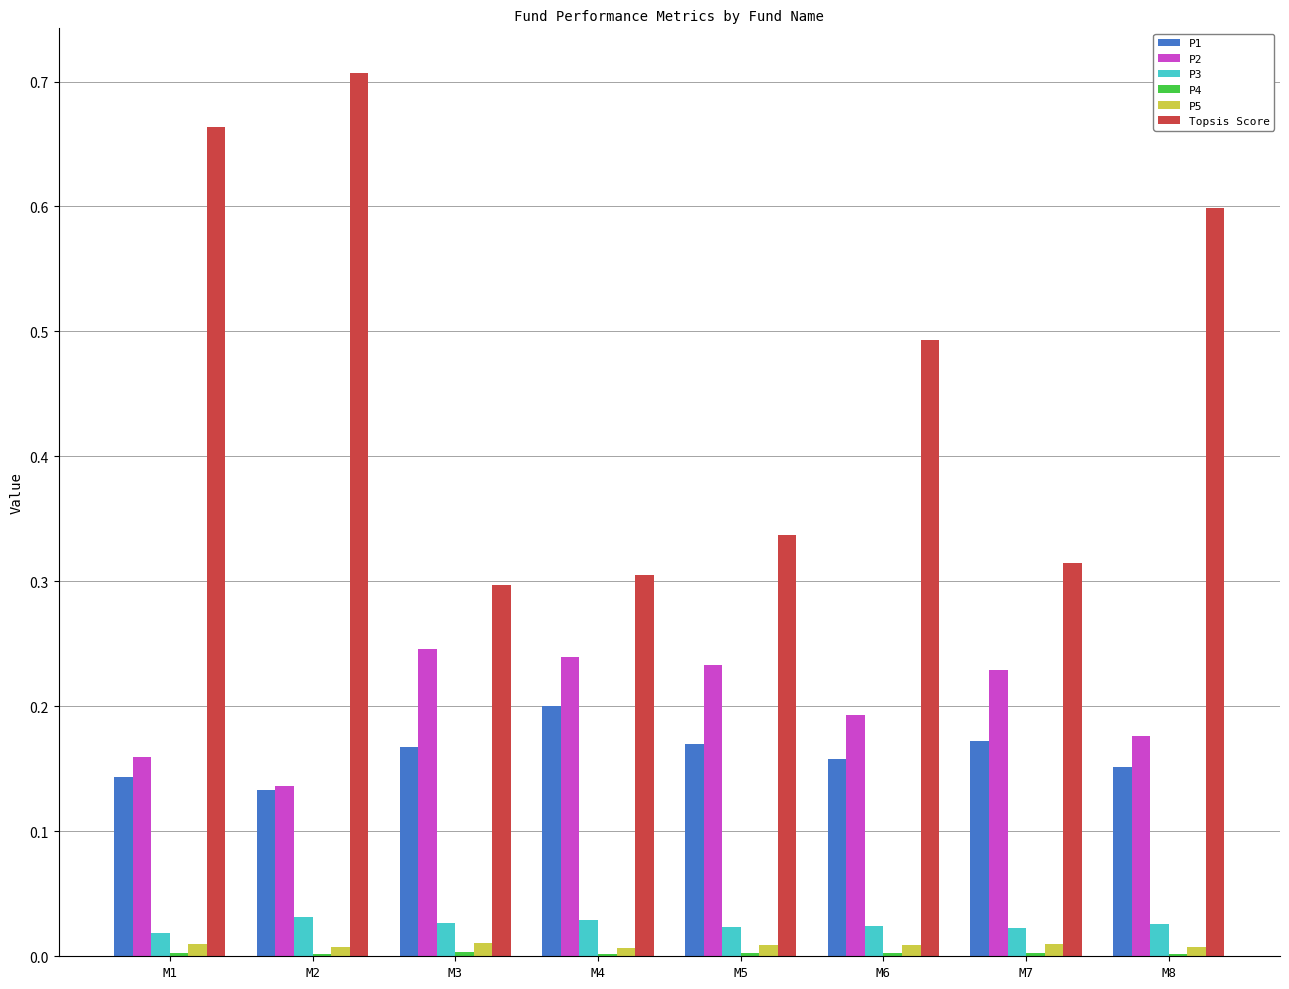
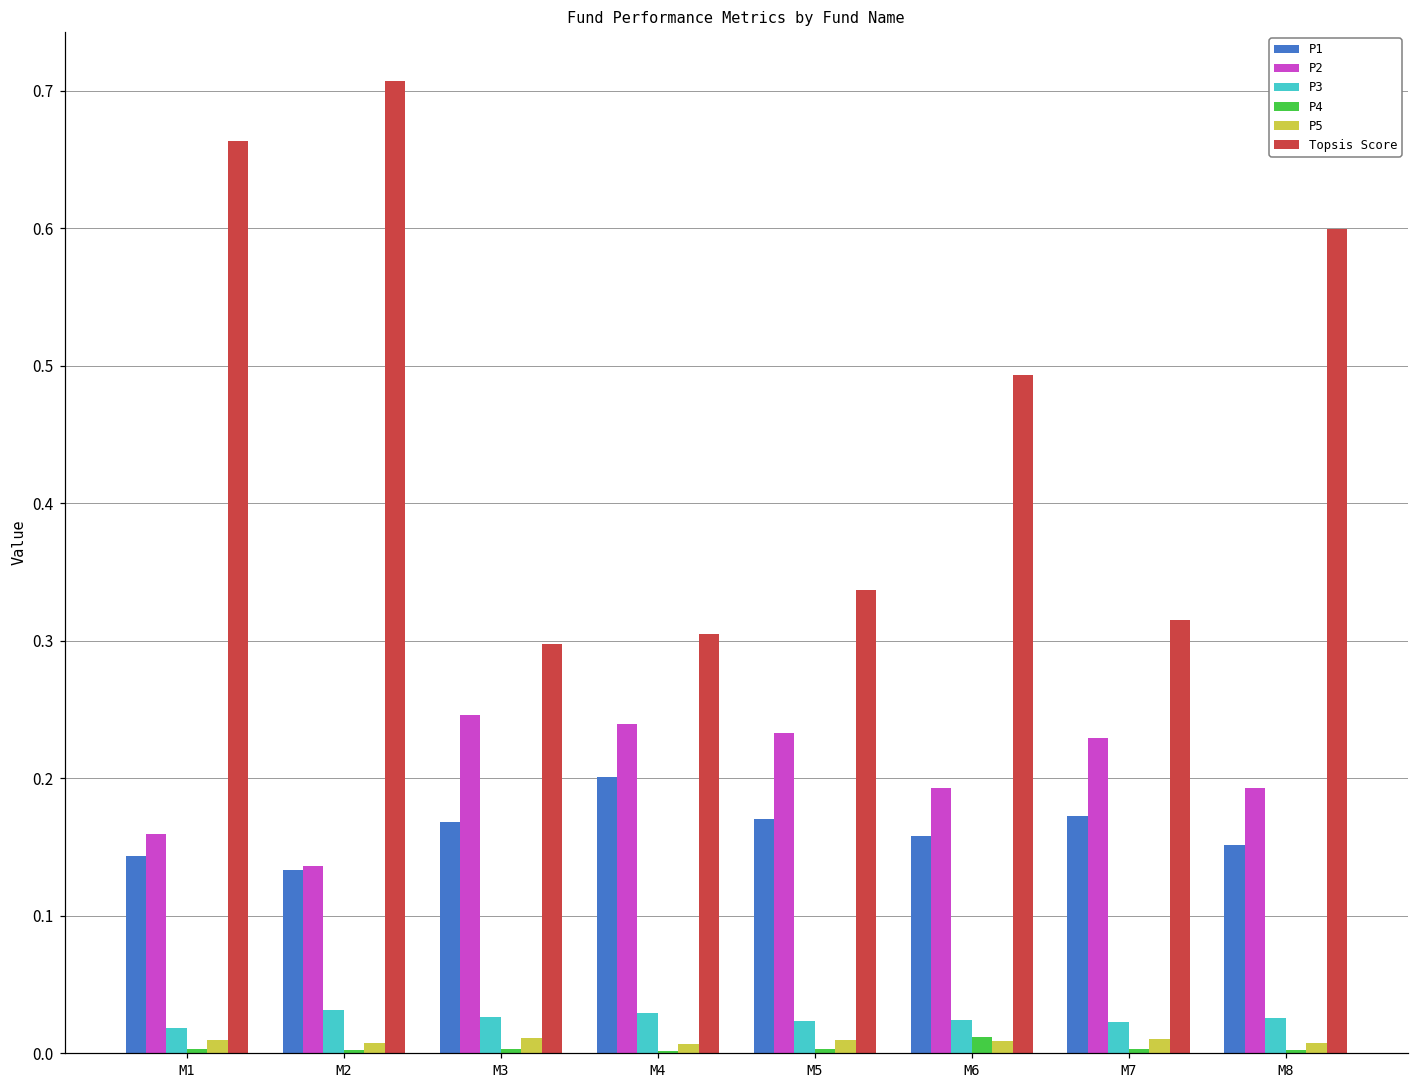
P4, M6: 0.002 -> 0.012
P2, M8: 0.176 -> 0.193
